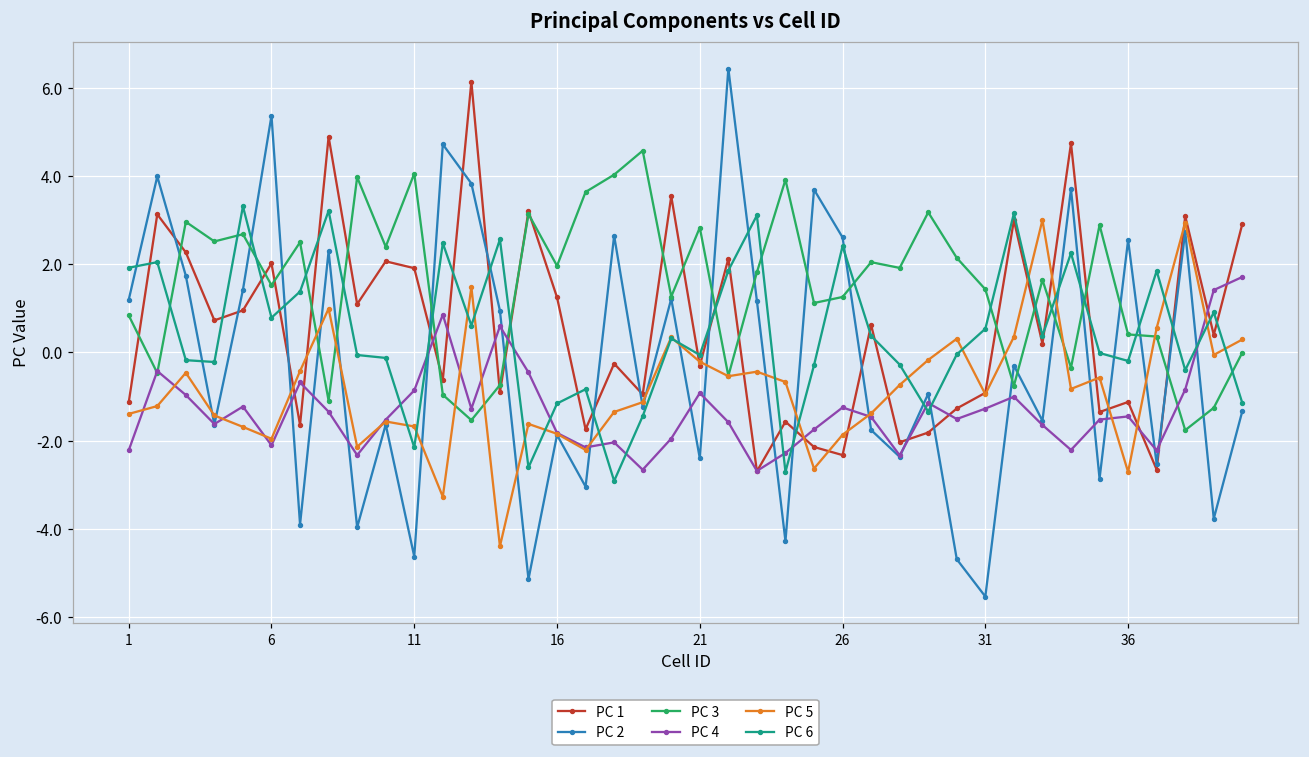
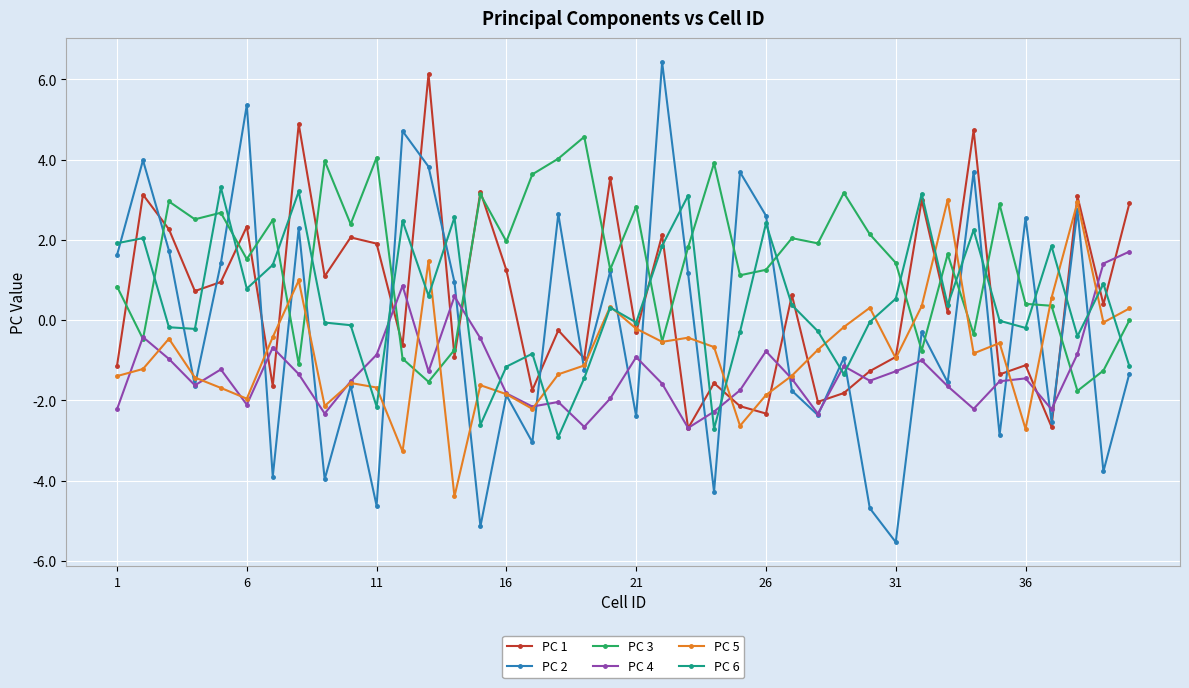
PC 2, 1: 1.2 -> 1.6
PC 1, 6: 2.0 -> 2.3
PC 4, 26: -1.2 -> -0.8
